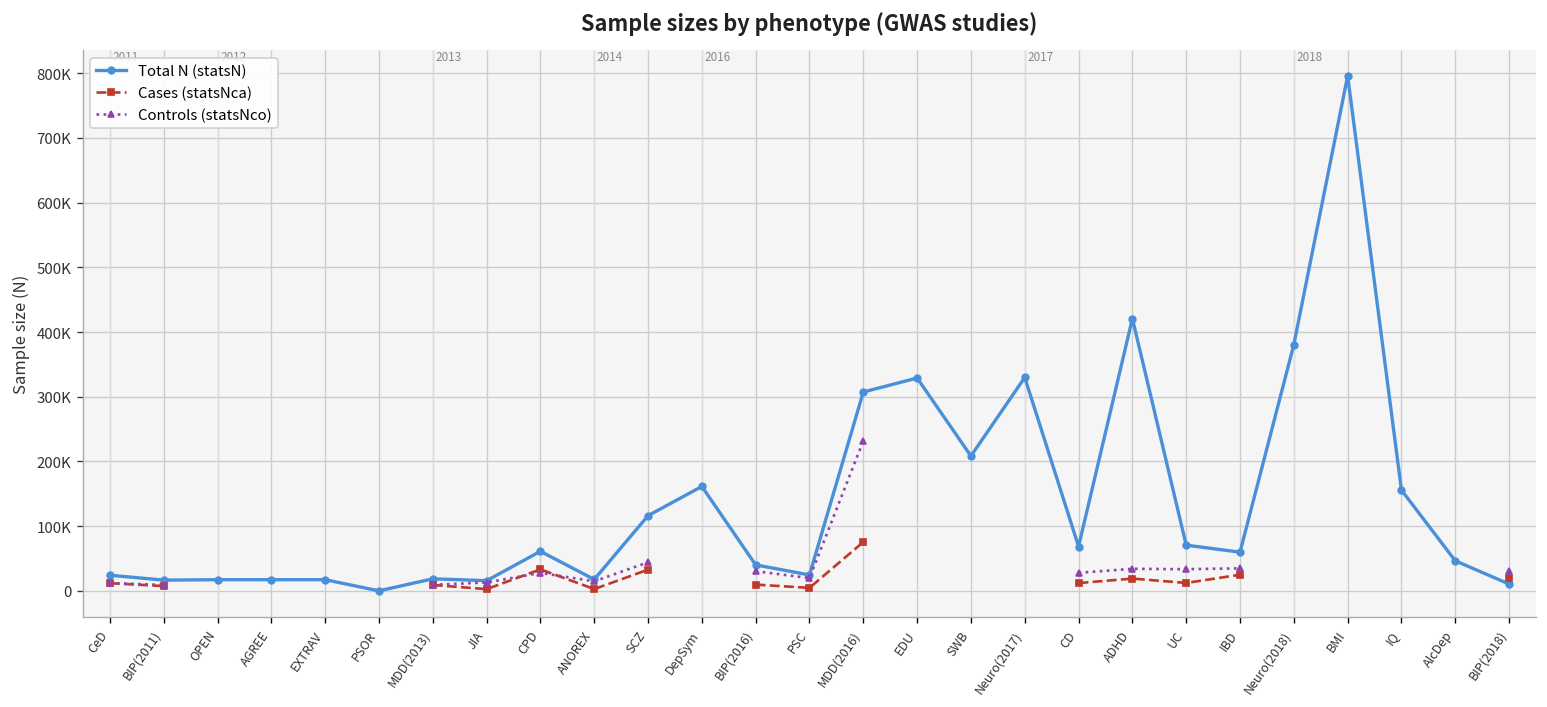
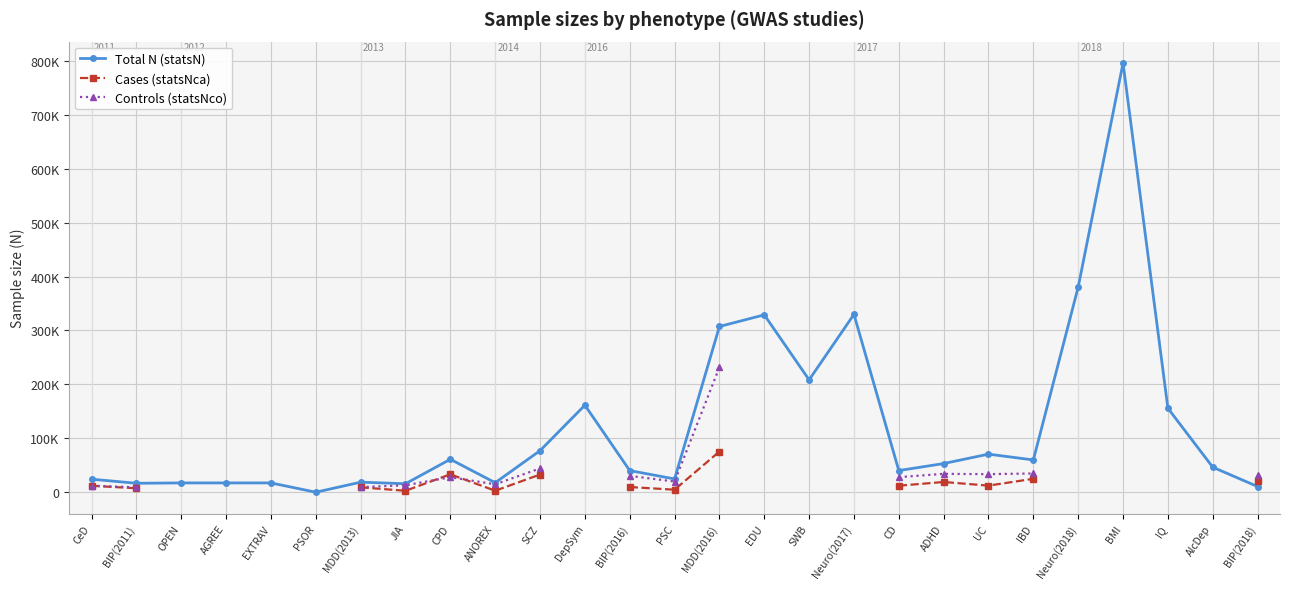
Total N (statsN), SCZ: 120000 -> 80000
Total N (statsN), CD: 70000 -> 40000
Total N (statsN), ADHD: 420000 -> 50000
